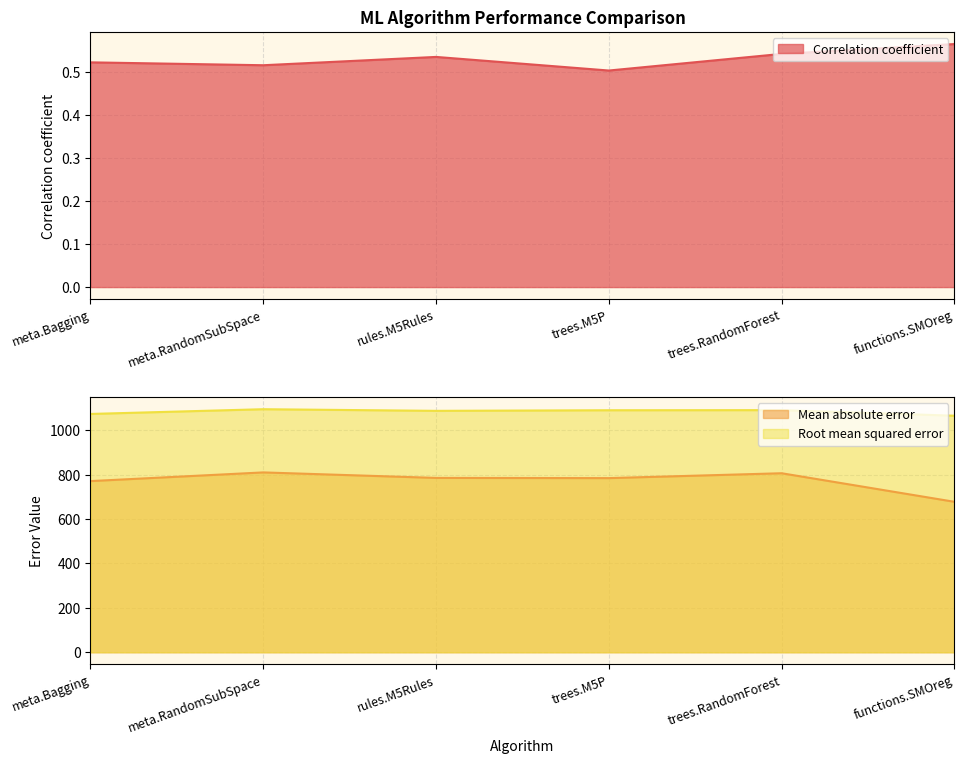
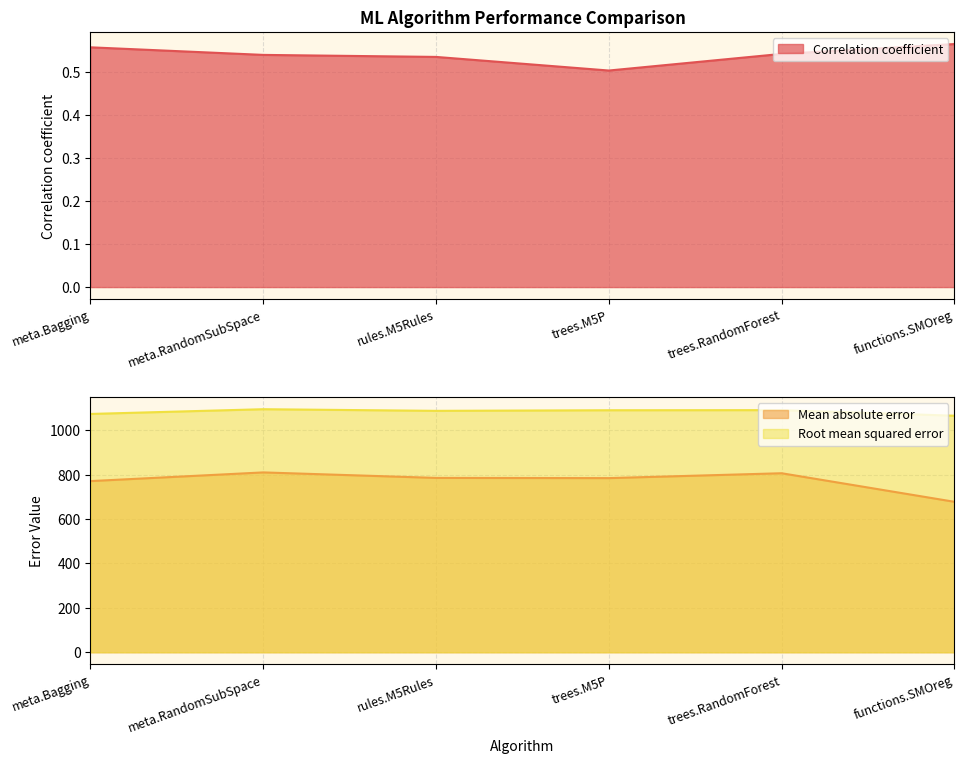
ML Algorithm Performance Comparison, meta.Bagging: 0.52 -> 0.56
ML Algorithm Performance Comparison, meta.RandomSubSpace: 0.52 -> 0.54
